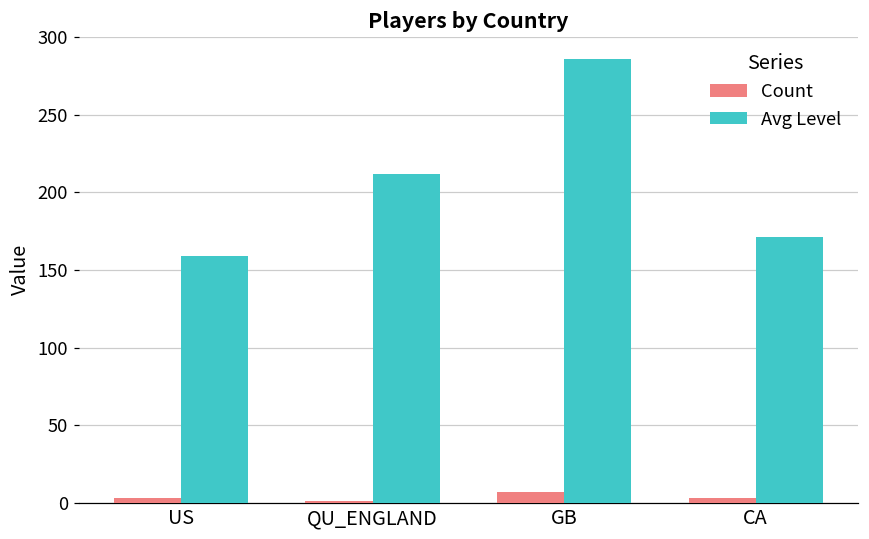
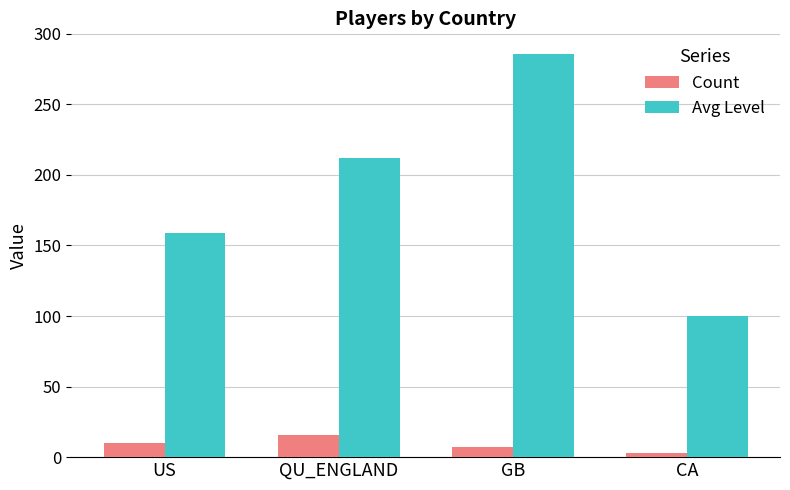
Count, US: 3 -> 10
Count, QU_ENGLAND: 1 -> 16
Avg Level, CA: 171 -> 100
